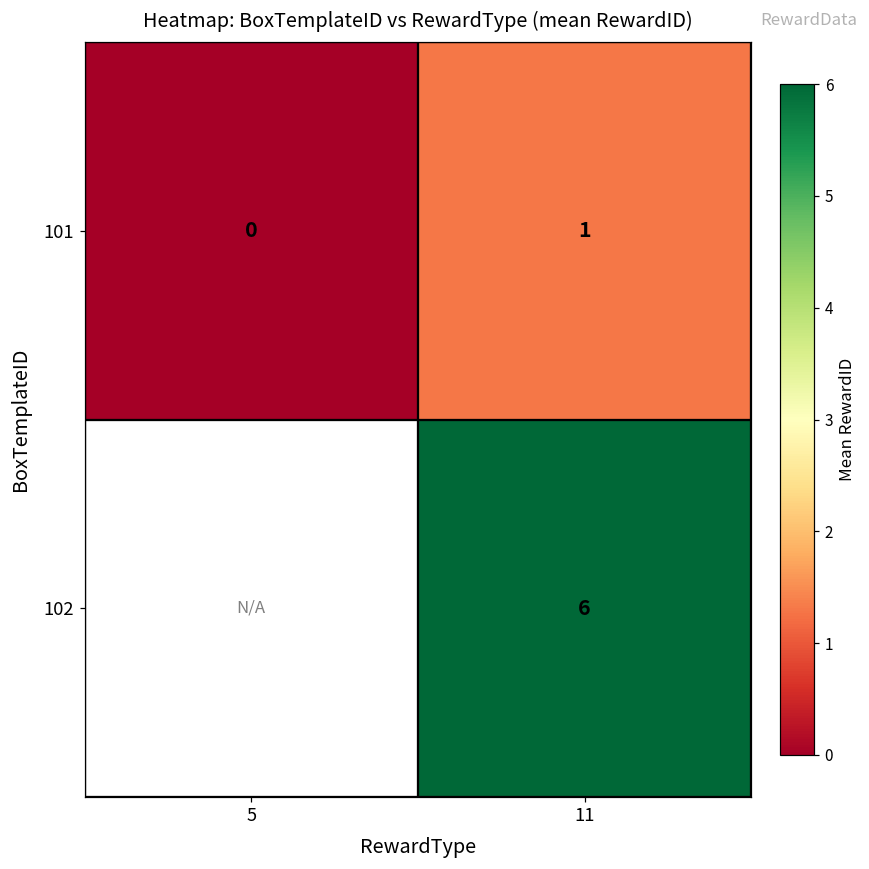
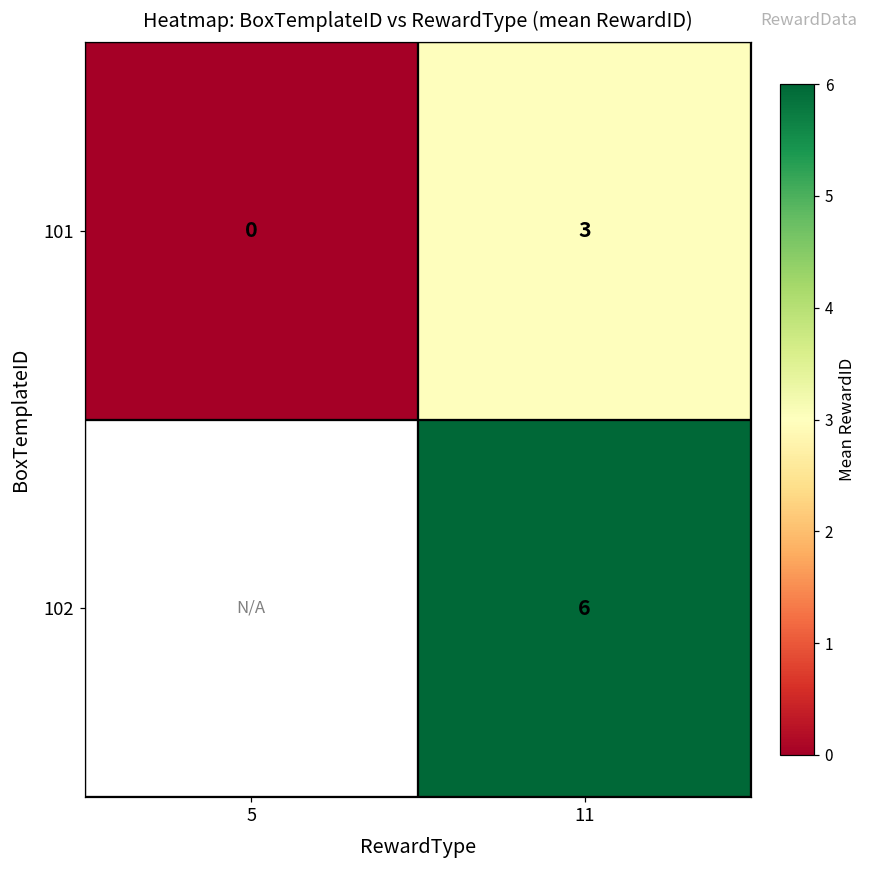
101, 11: 1 -> 3
